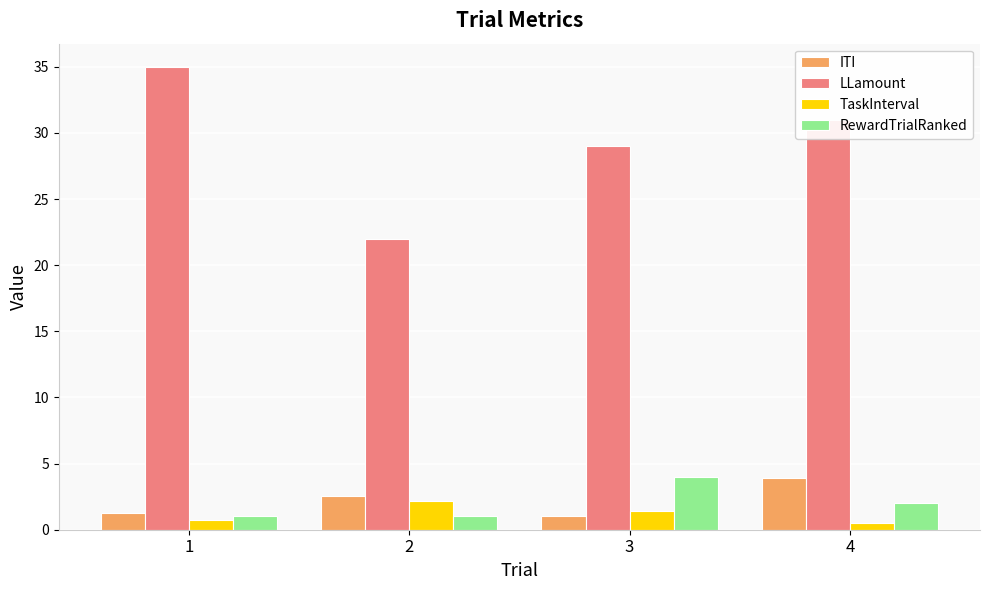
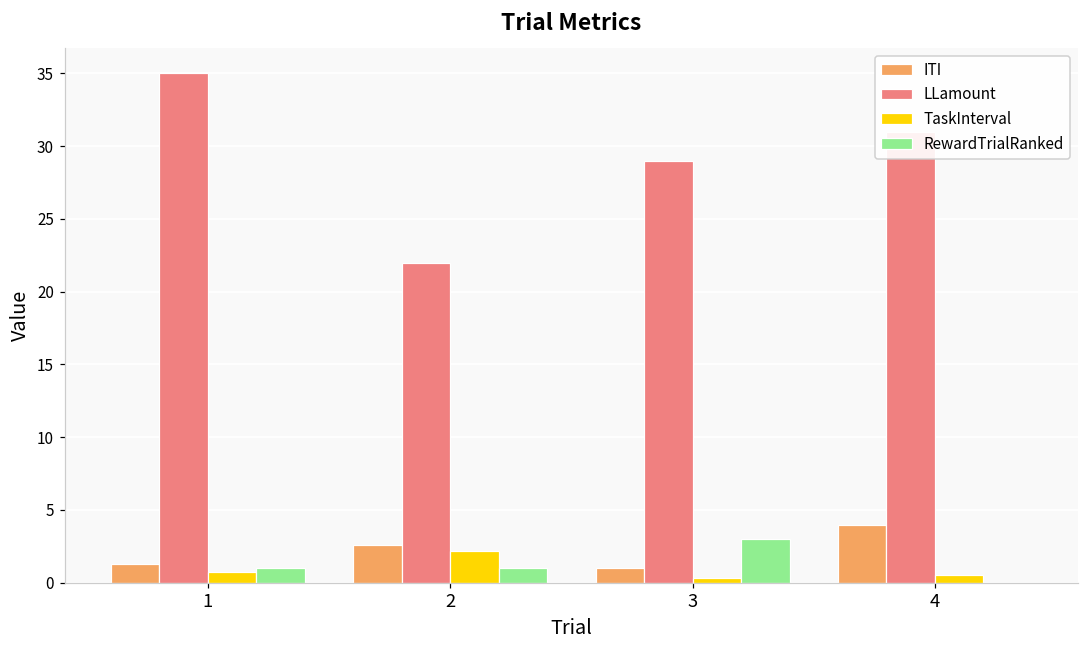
TaskInterval, 3: 1.4 -> 0.3
RewardTrialRanked, 3: 4 -> 3
RewardTrialRanked, 4: 2 -> 0
